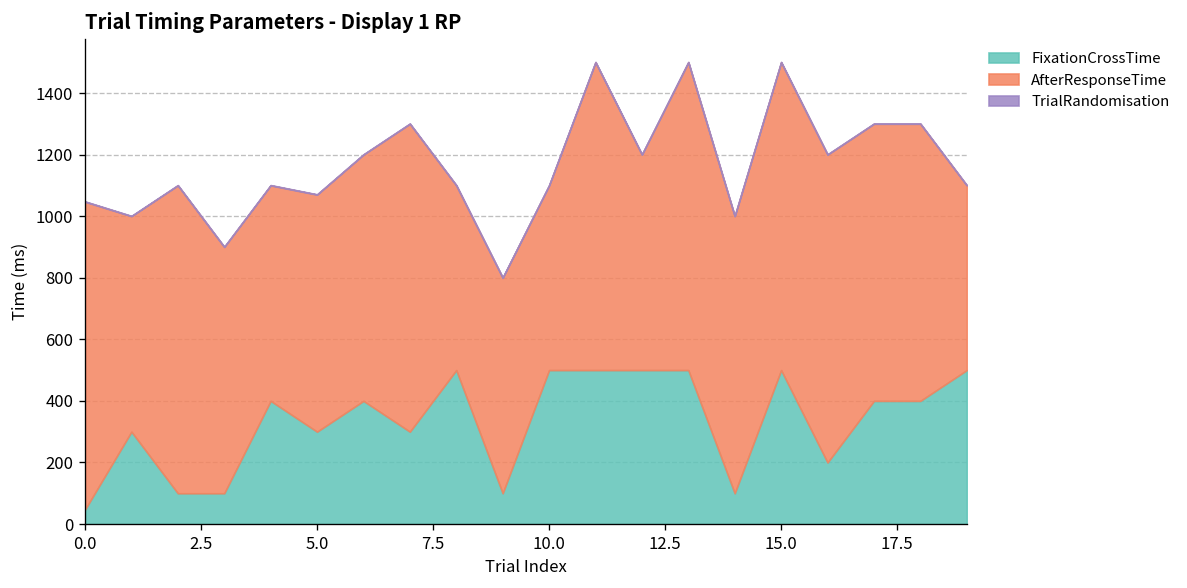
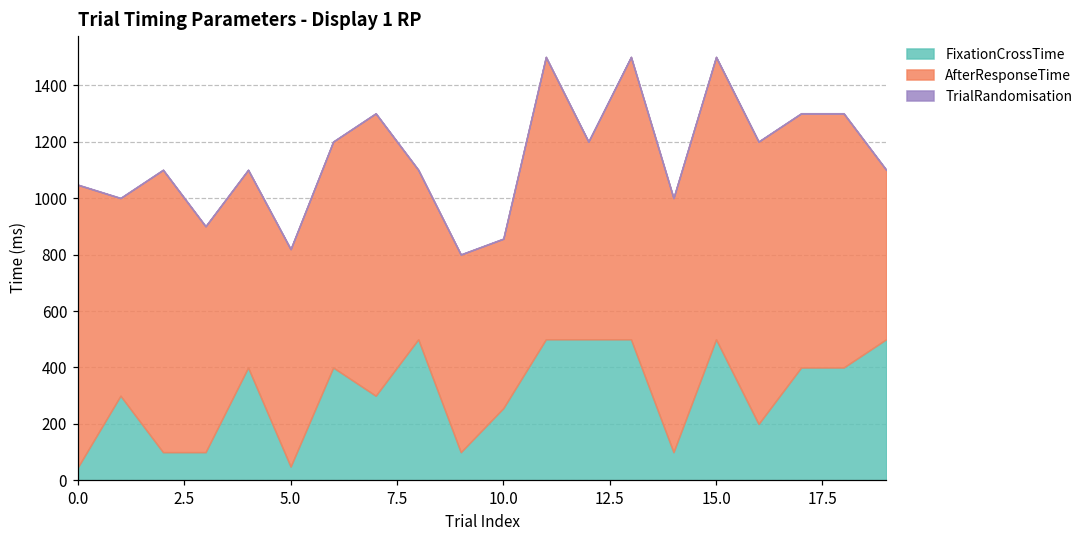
FixationCrossTime, 5.0: 300 -> 50
FixationCrossTime, 10.0: 500 -> 260
